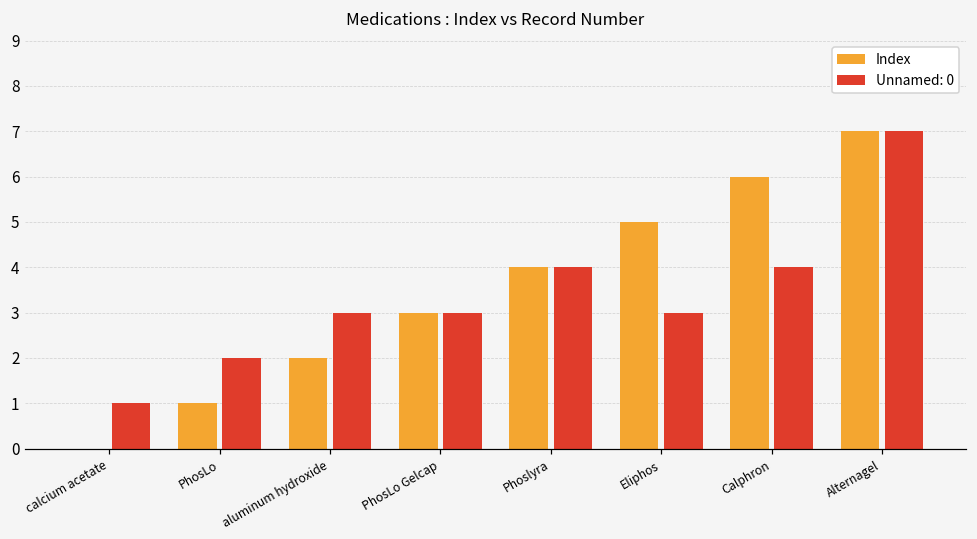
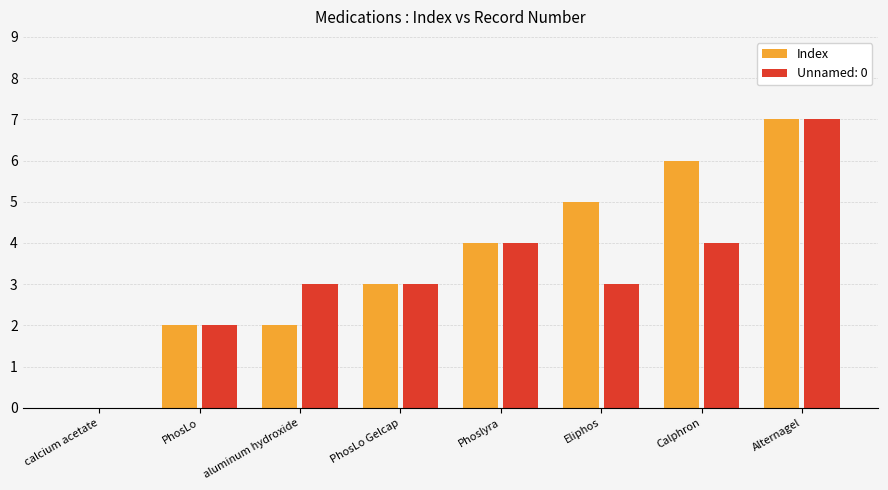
Unnamed: 0, calcium acetate: 1 -> 0
Index, PhosLo: 1 -> 2
